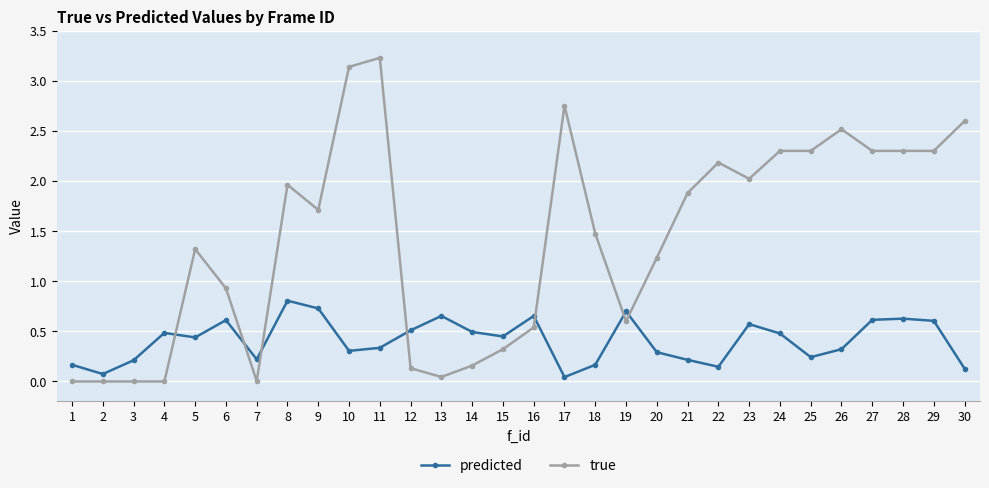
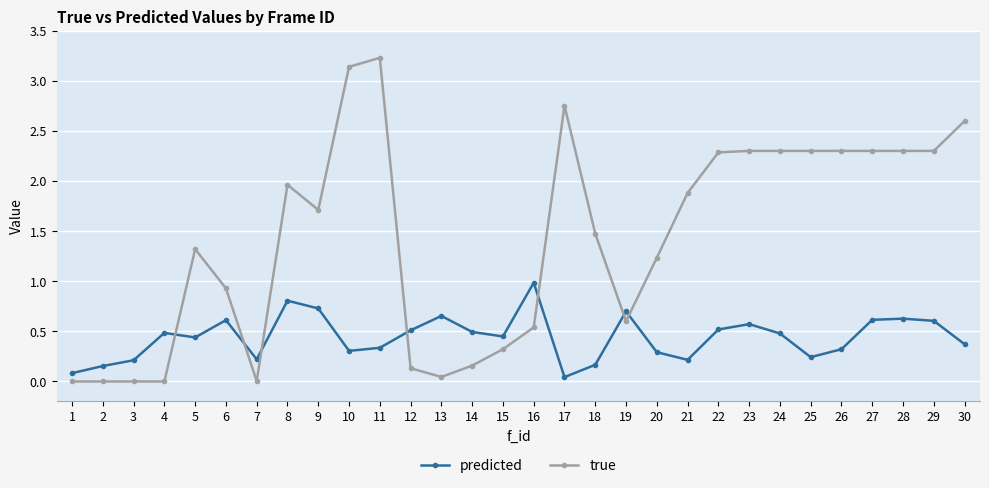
predicted, 1: 0.17 -> 0.08
predicted, 2: 0.07 -> 0.15
predicted, 16: 0.65 -> 0.99
predicted, 22: 0.15 -> 0.52
true, 22: 2.19 -> 2.29
true, 23: 2.02 -> 2.30
true, 26: 2.52 -> 2.30
predicted, 30: 0.13 -> 0.37
